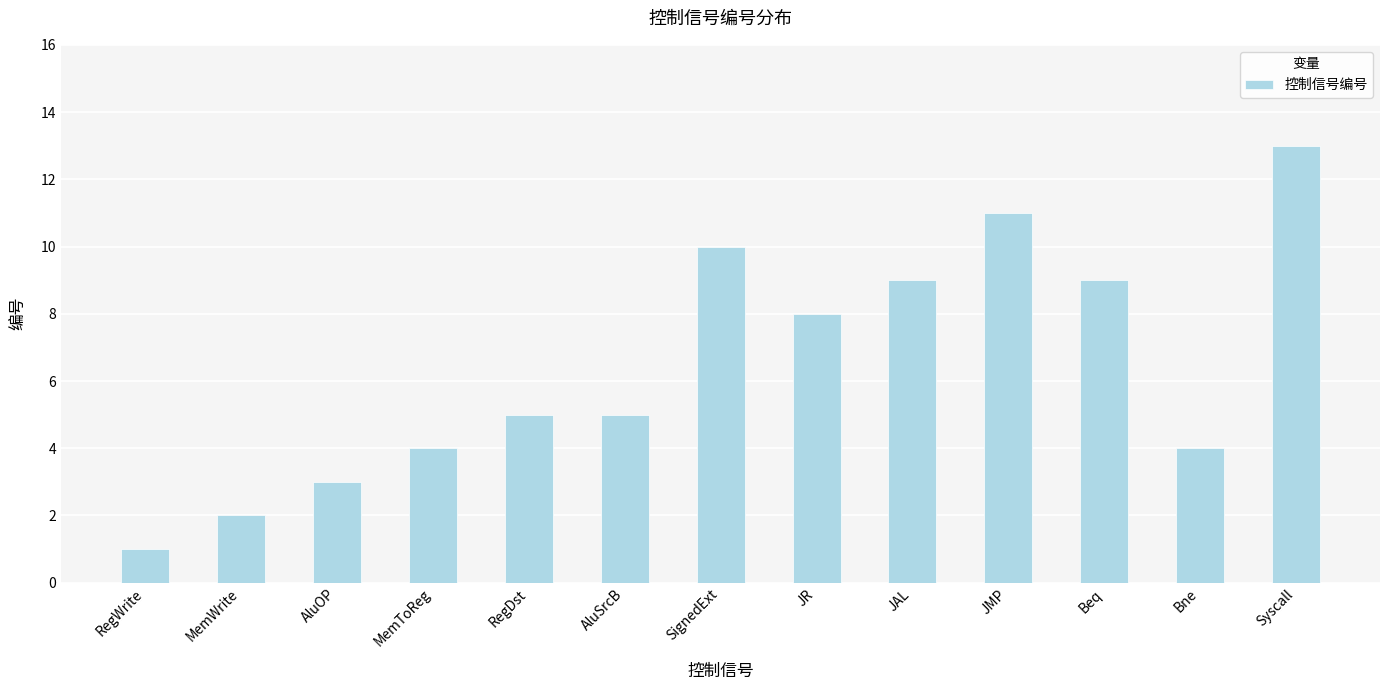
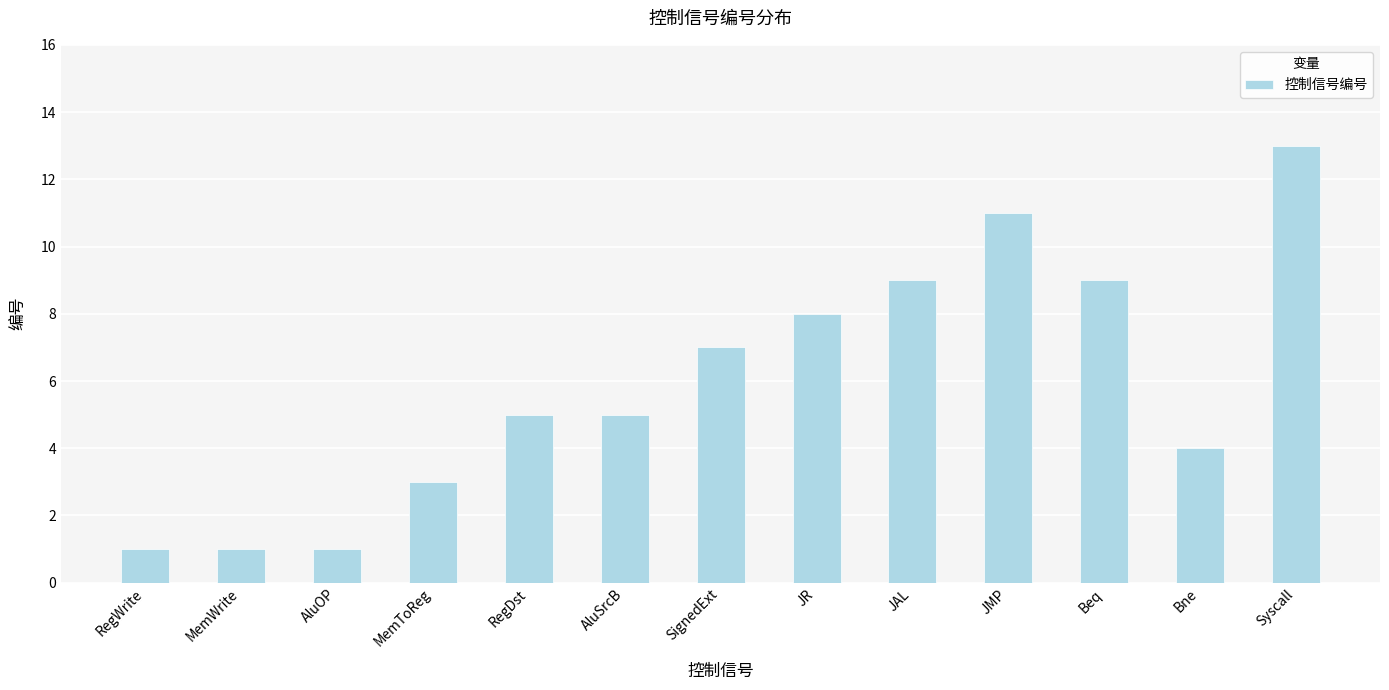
MemWrite: 2 -> 1
AluOP: 3 -> 1
MemToReg: 4 -> 3
SignedExt: 10 -> 7
